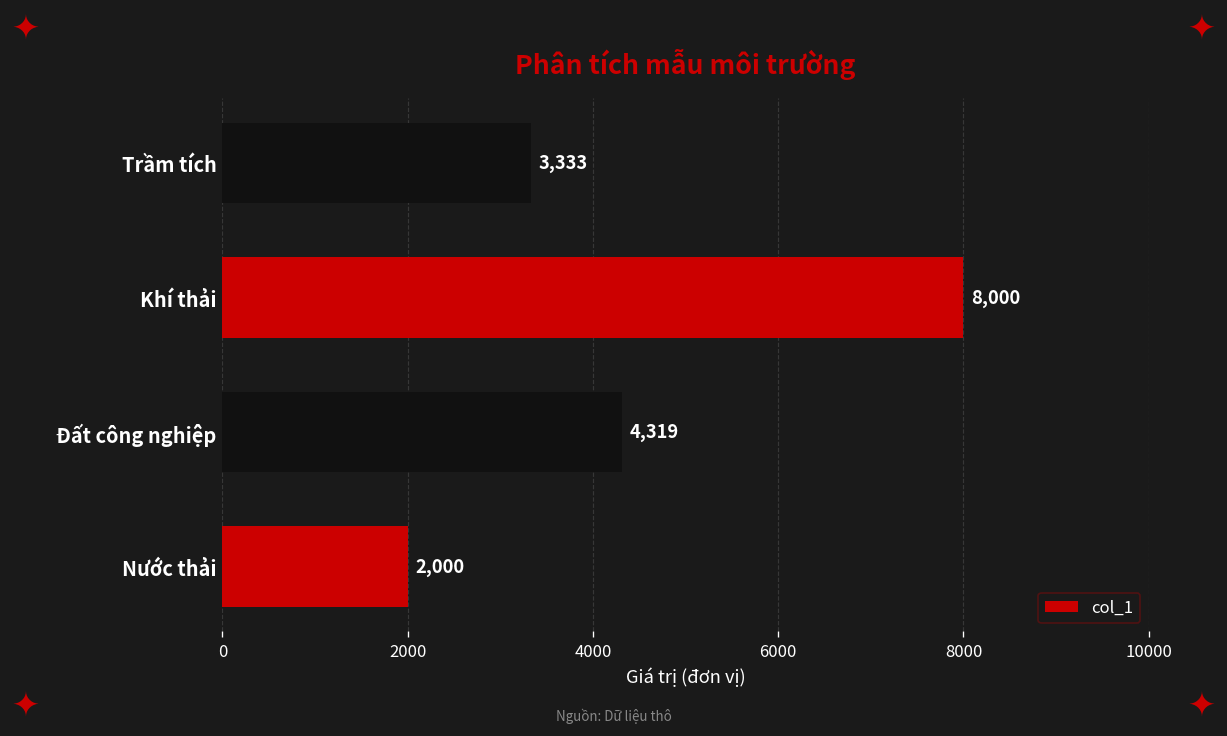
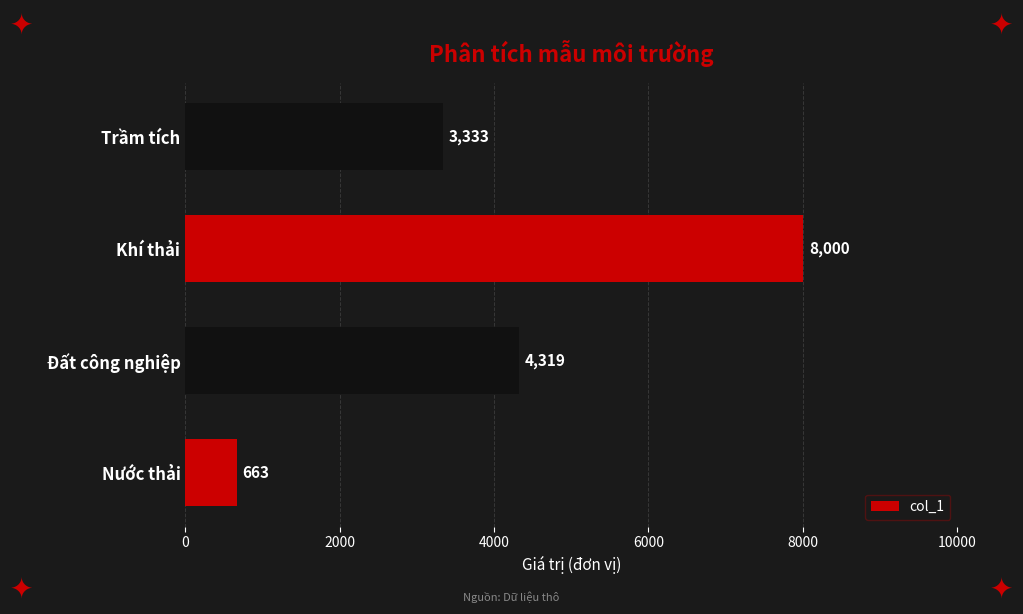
Nước thải: 2,000 -> 663
